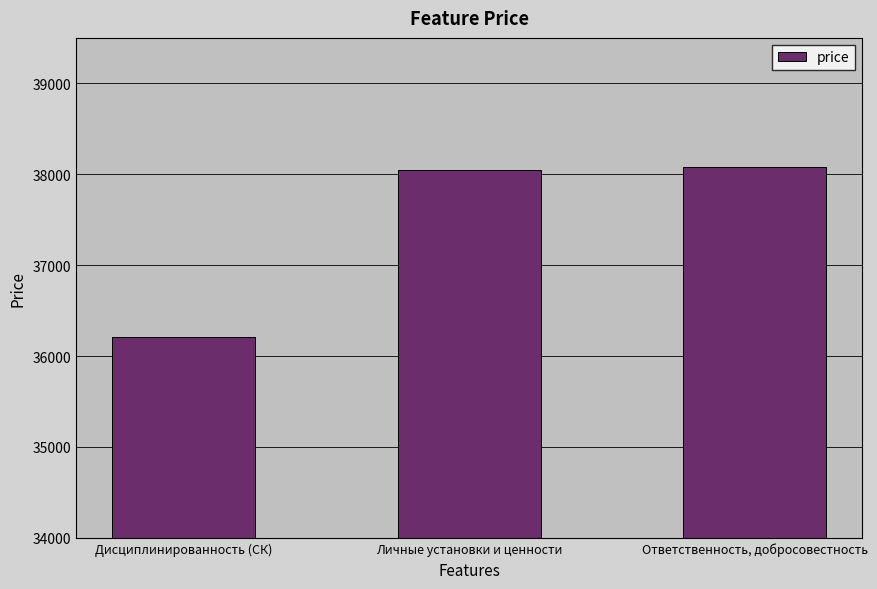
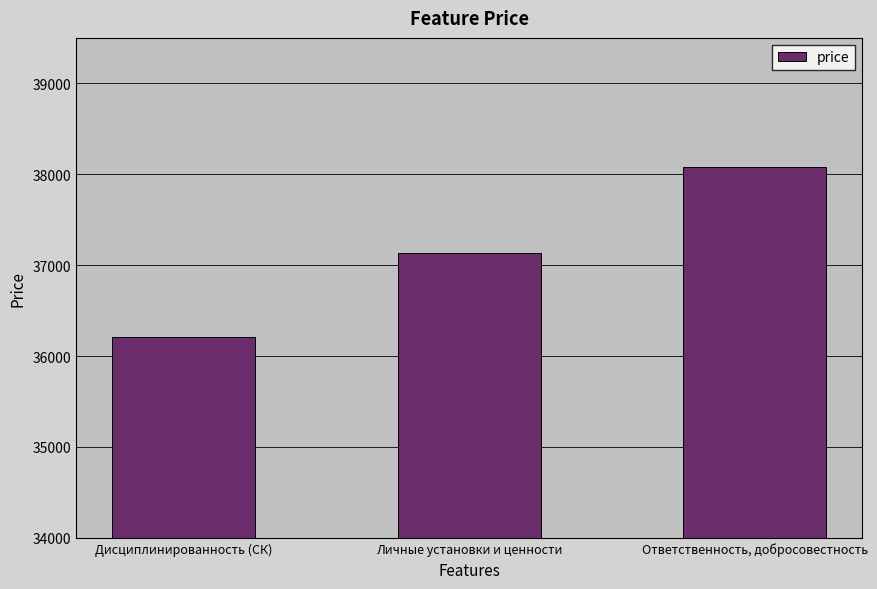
Личные установки и ценности: 38100 -> 37100
